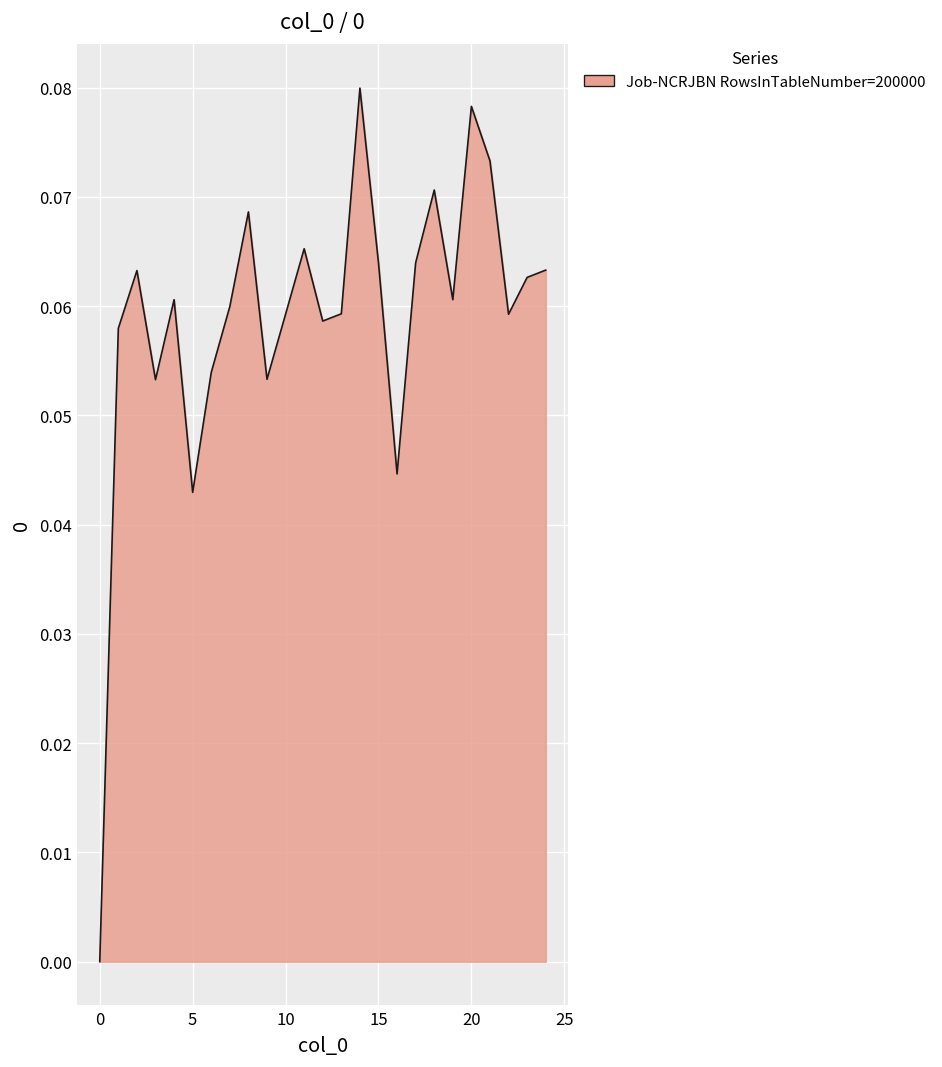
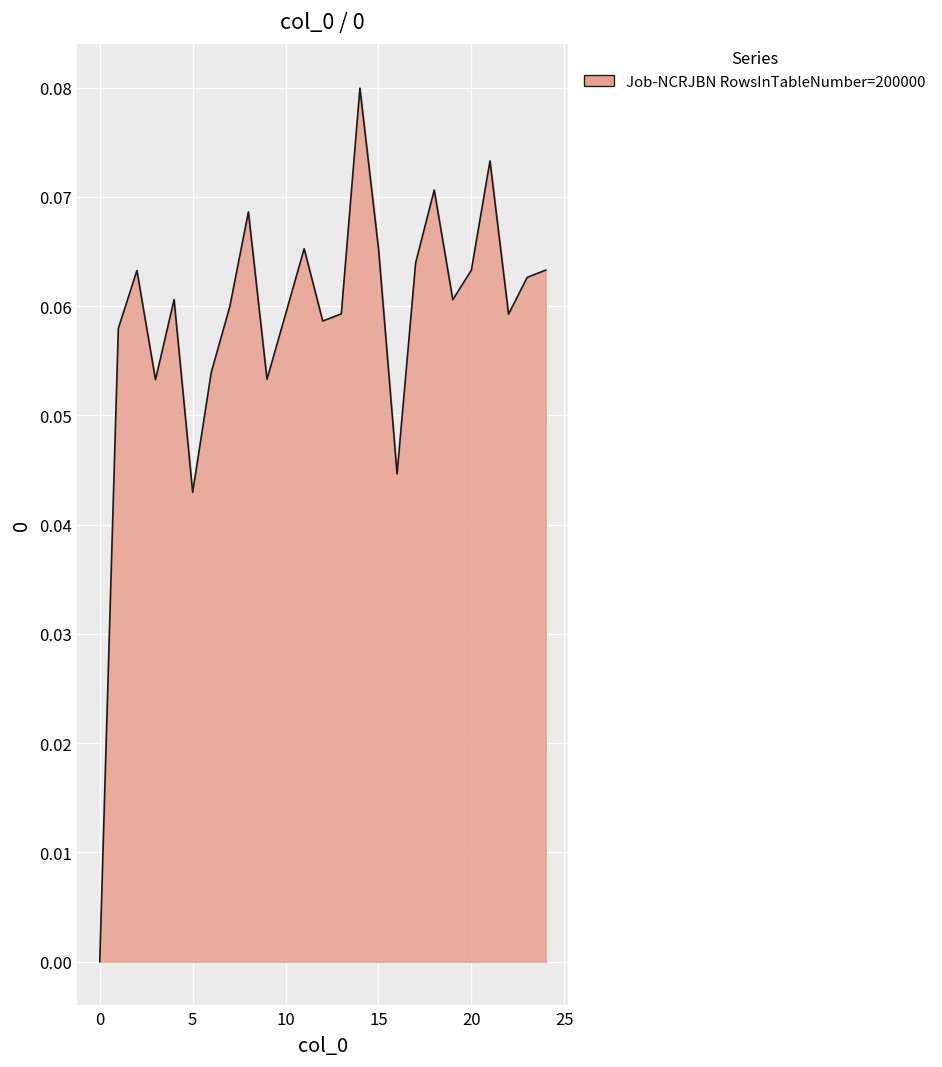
15: 0.064 -> 0.065
20: 0.078 -> 0.063
